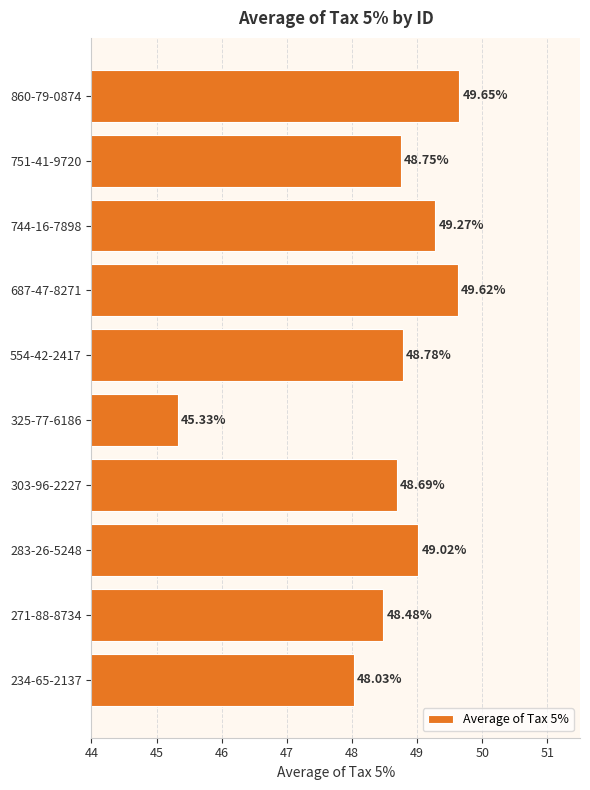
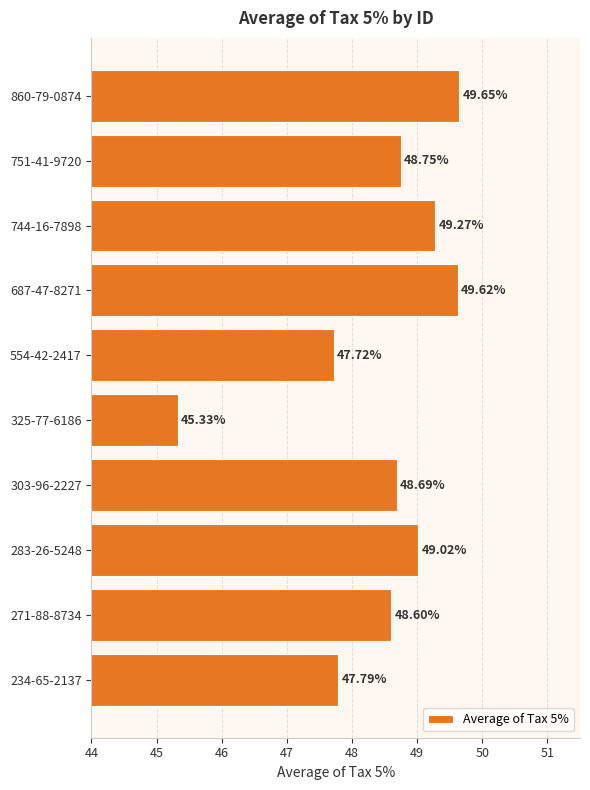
554-42-2417: 48.78% -> 47.72%
271-88-8734: 48.48% -> 48.60%
234-65-2137: 48.03% -> 47.79%
